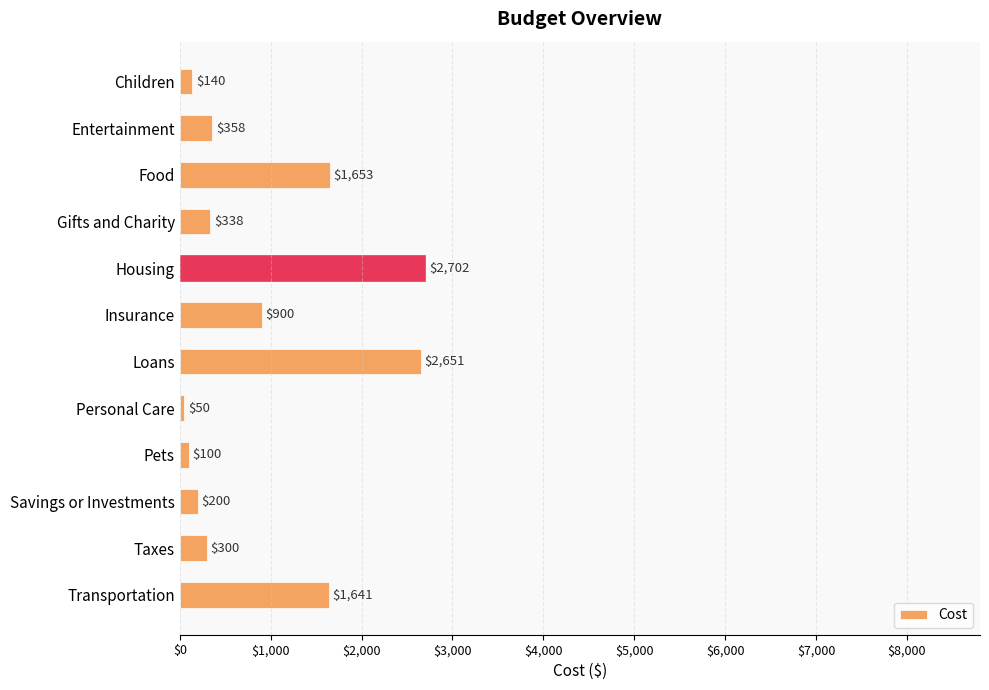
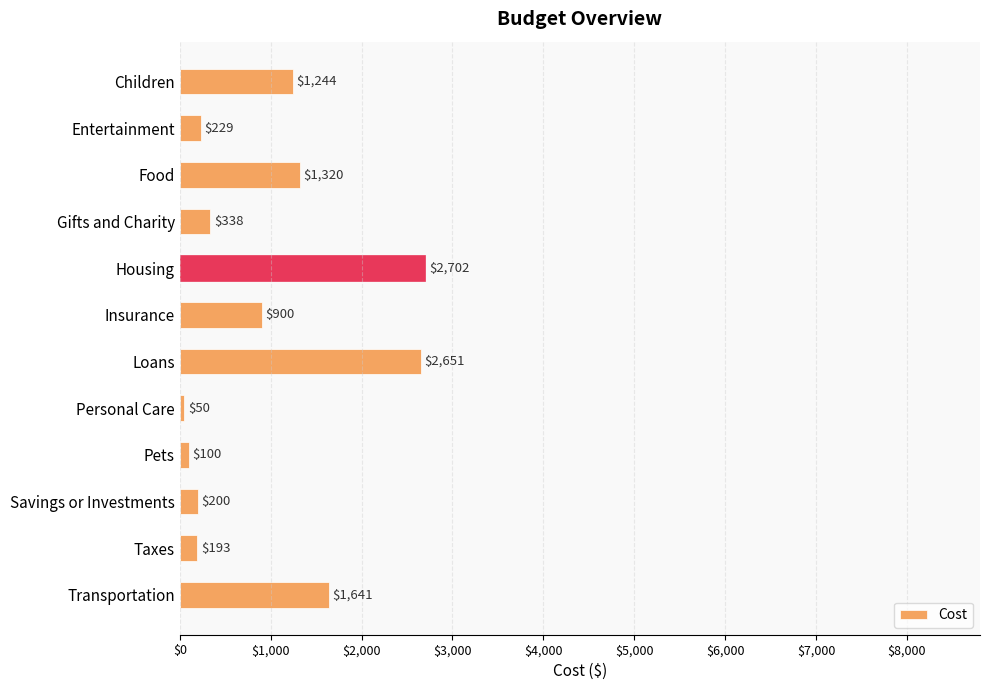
Children: $140 -> $1,244
Entertainment: $358 -> $229
Food: $1,653 -> $1,320
Taxes: $300 -> $193
